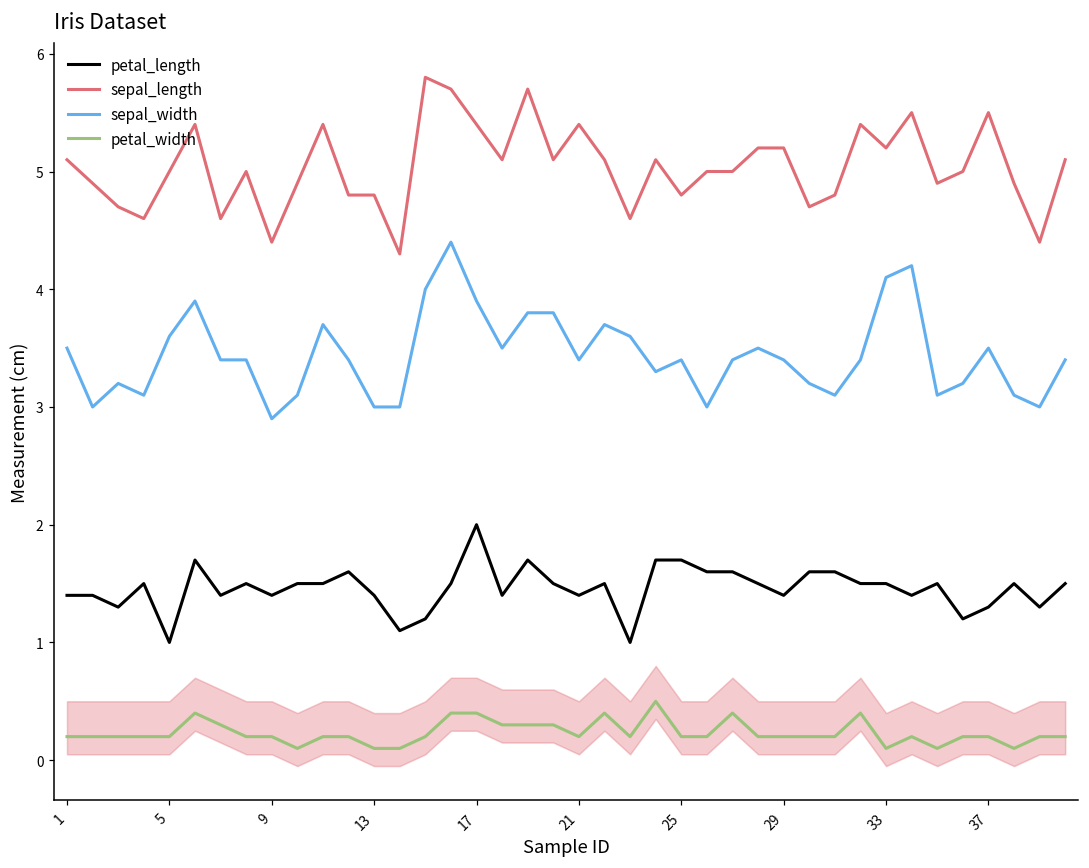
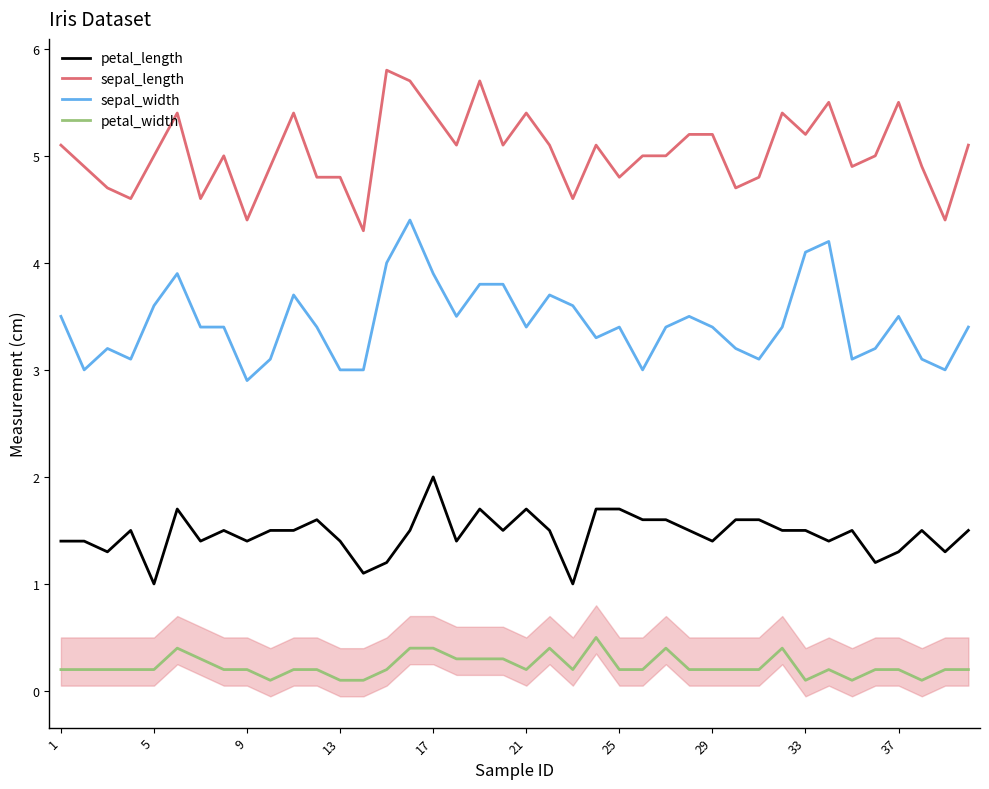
petal_length, 21: 1.4 -> 1.7
